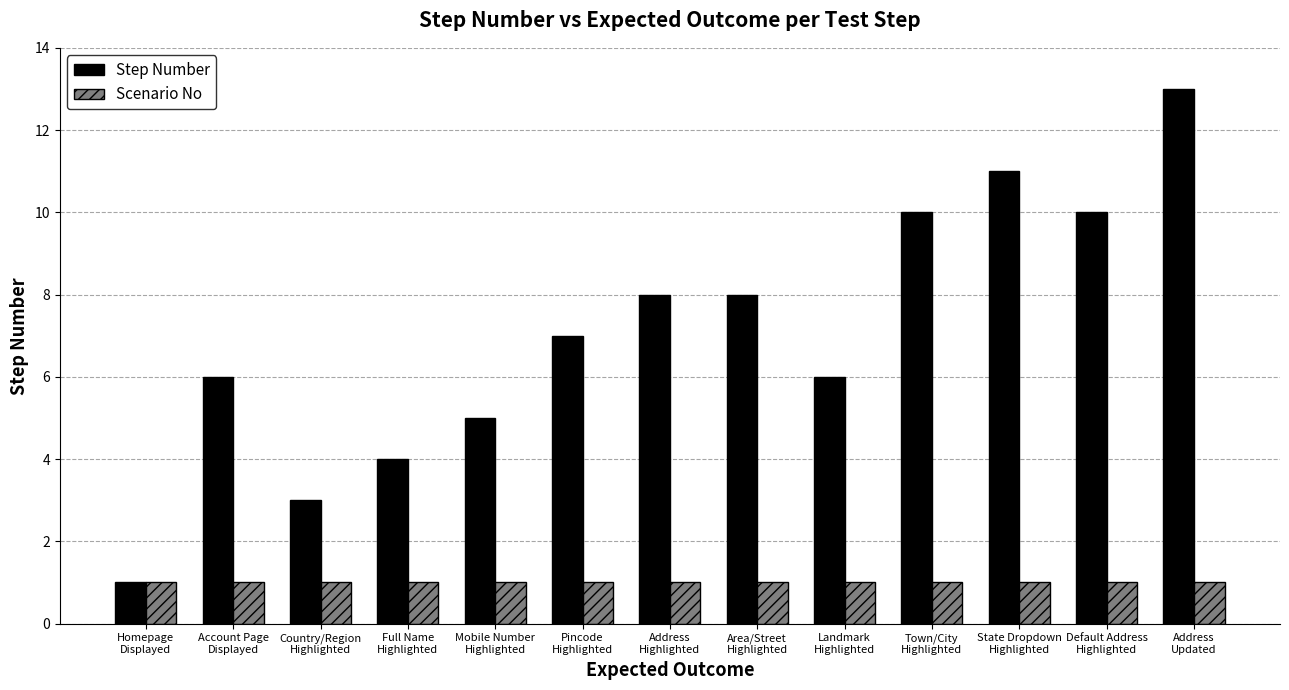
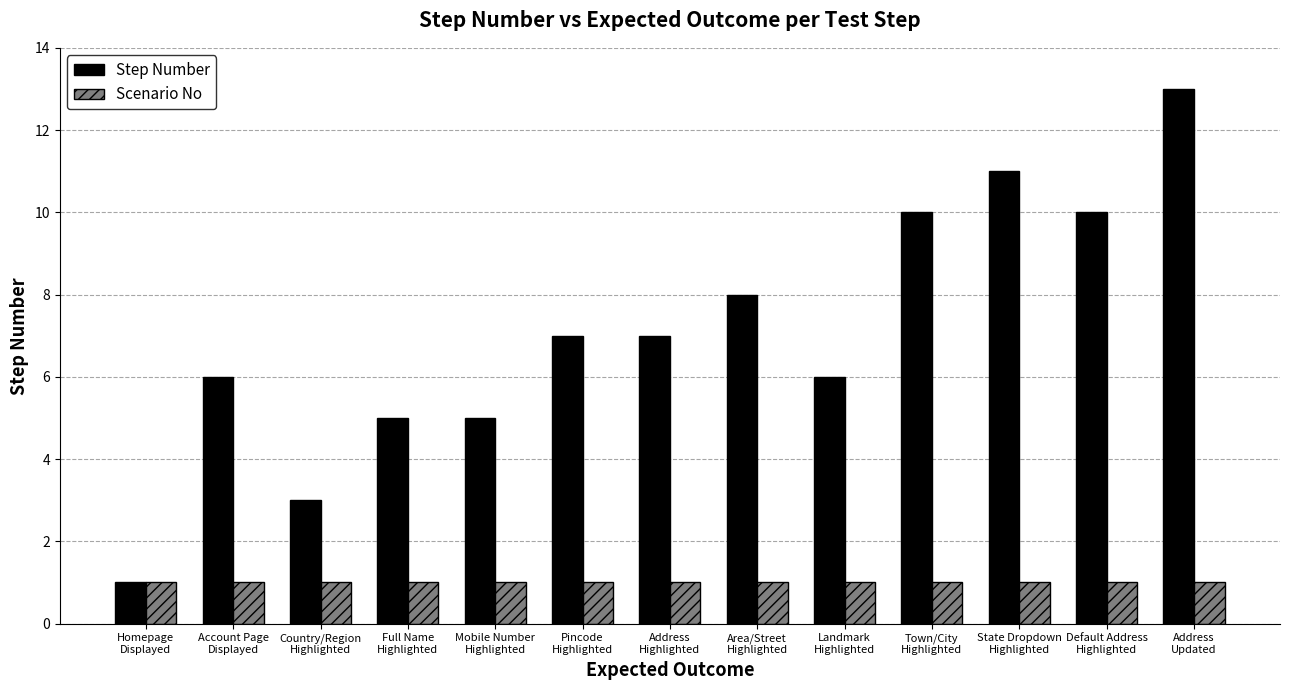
Step Number, Full Name Highlighted: 4 -> 5
Step Number, Address Highlighted: 8 -> 7
